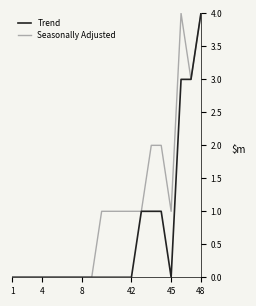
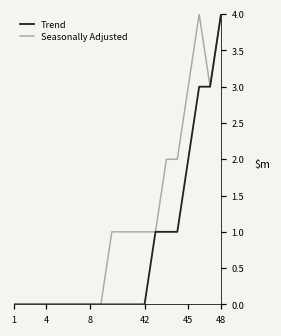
Trend, 45: 0 -> 2
Seasonally Adjusted, 45: 1 -> 3
